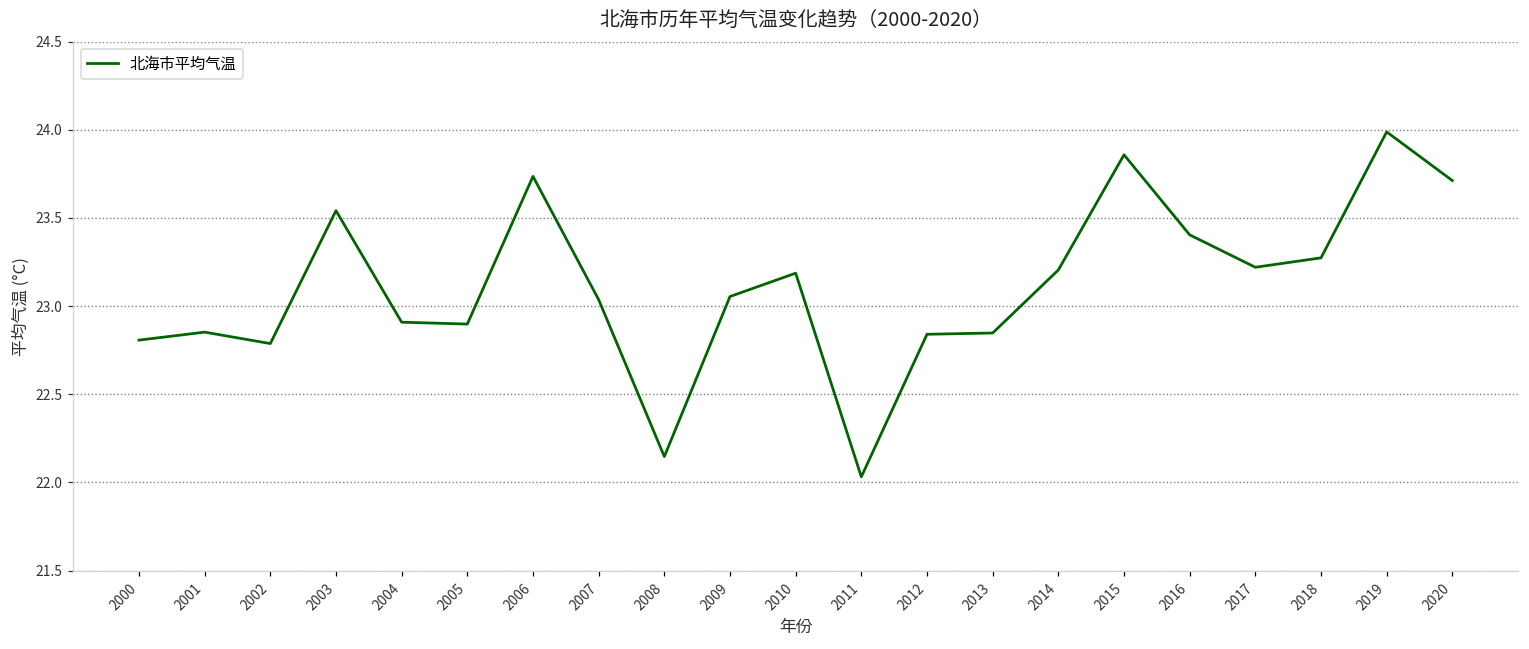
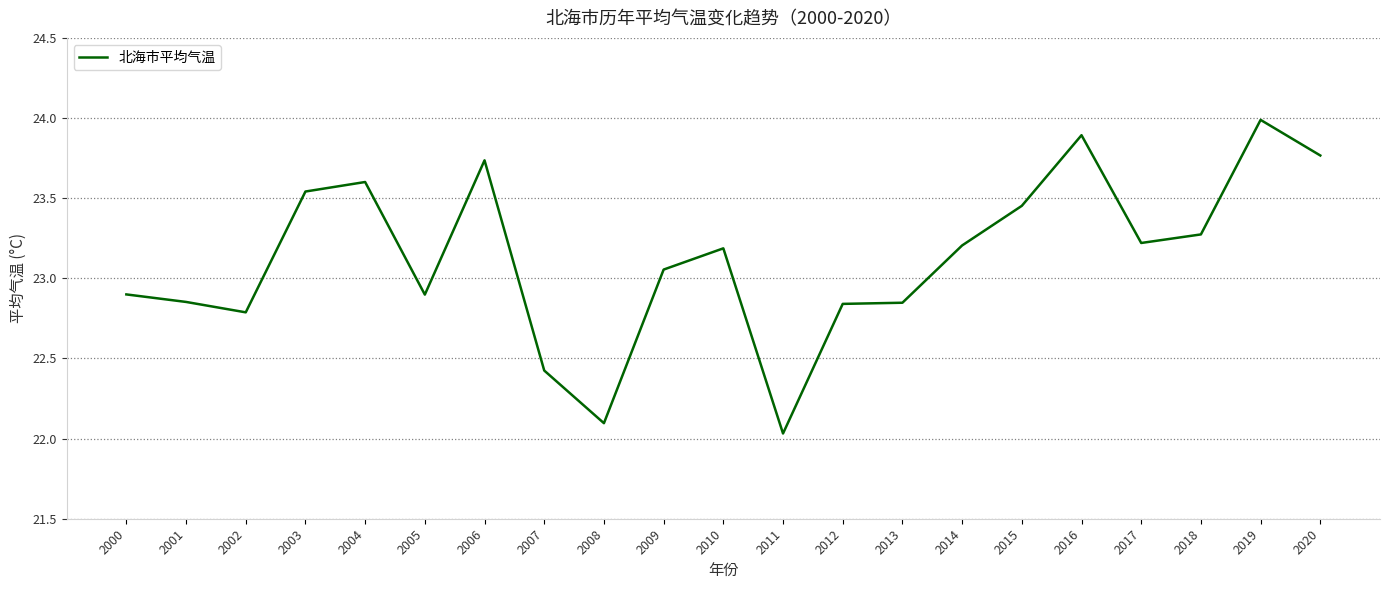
2000: 22.81 -> 22.90
2004: 22.91 -> 23.60
2007: 23.04 -> 22.42
2008: 22.15 -> 22.10
2015: 23.86 -> 23.45
2016: 23.40 -> 23.89
2020: 23.71 -> 23.77
